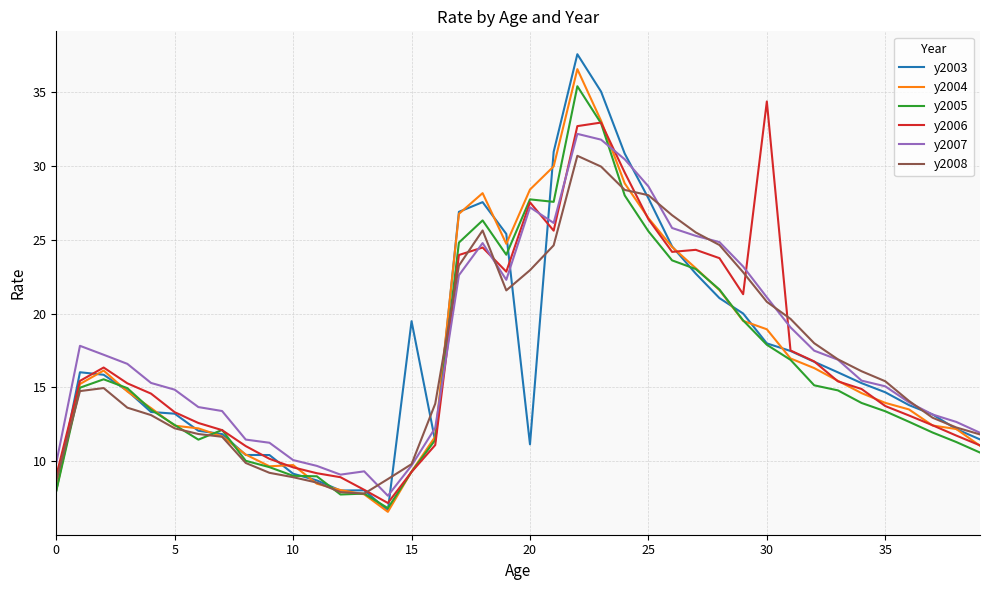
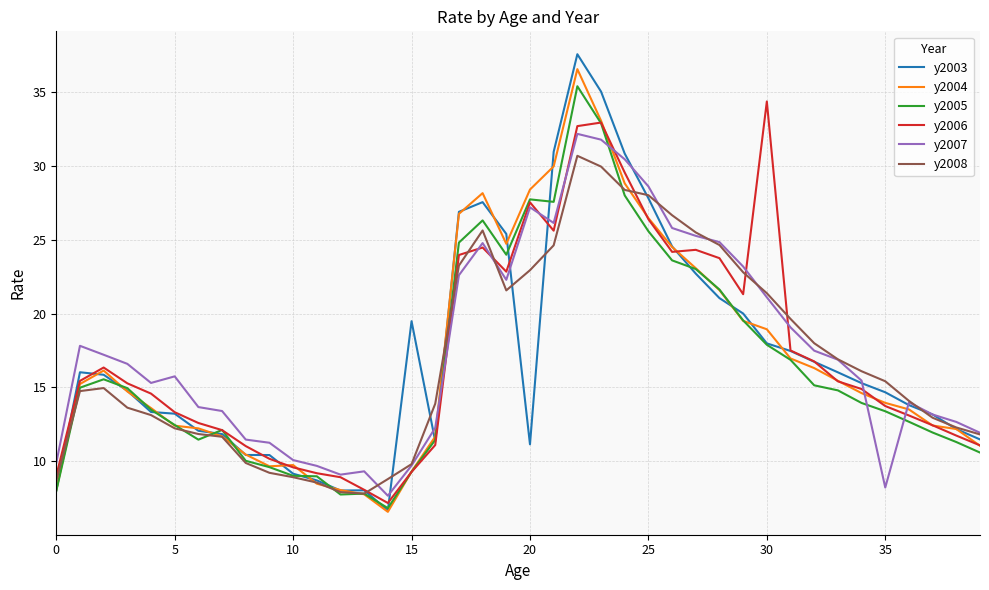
y2007, 5: 14.8 -> 15.8
y2008, 30: 20.8 -> 21.4
y2007, 35: 15.1 -> 8.2
